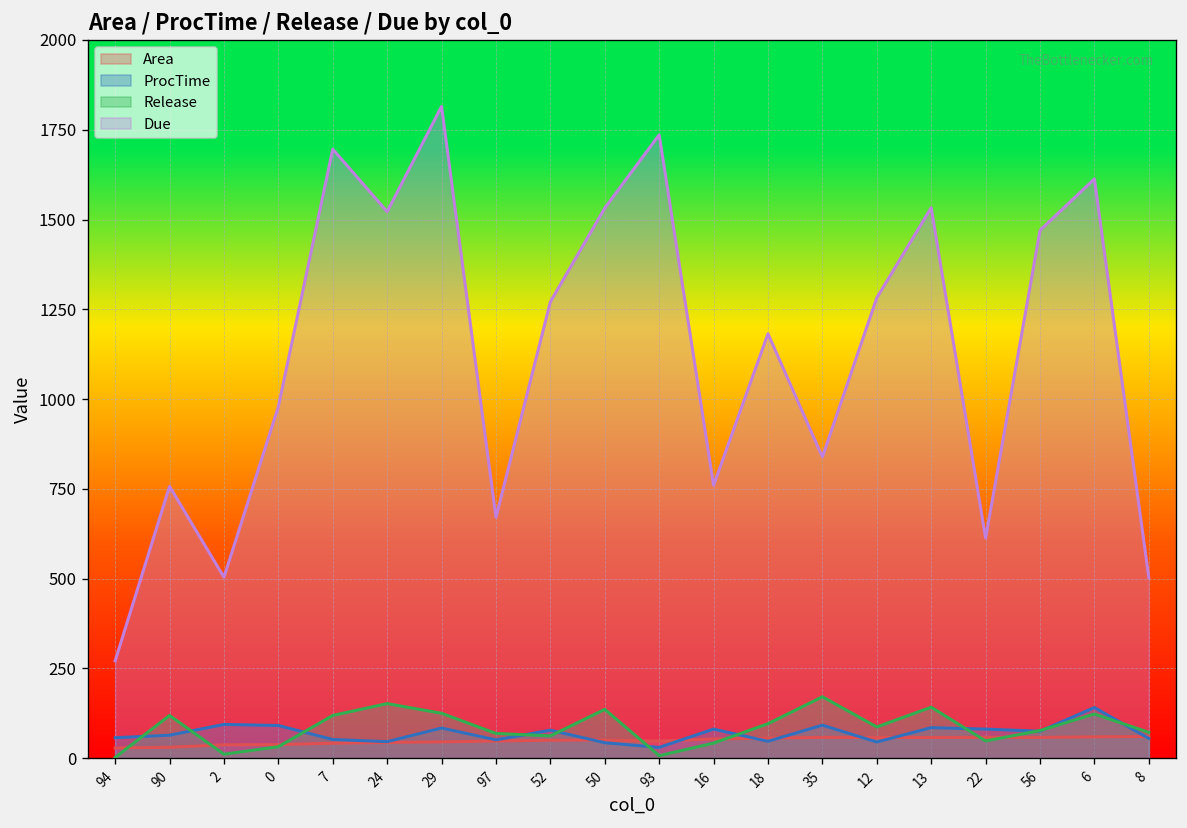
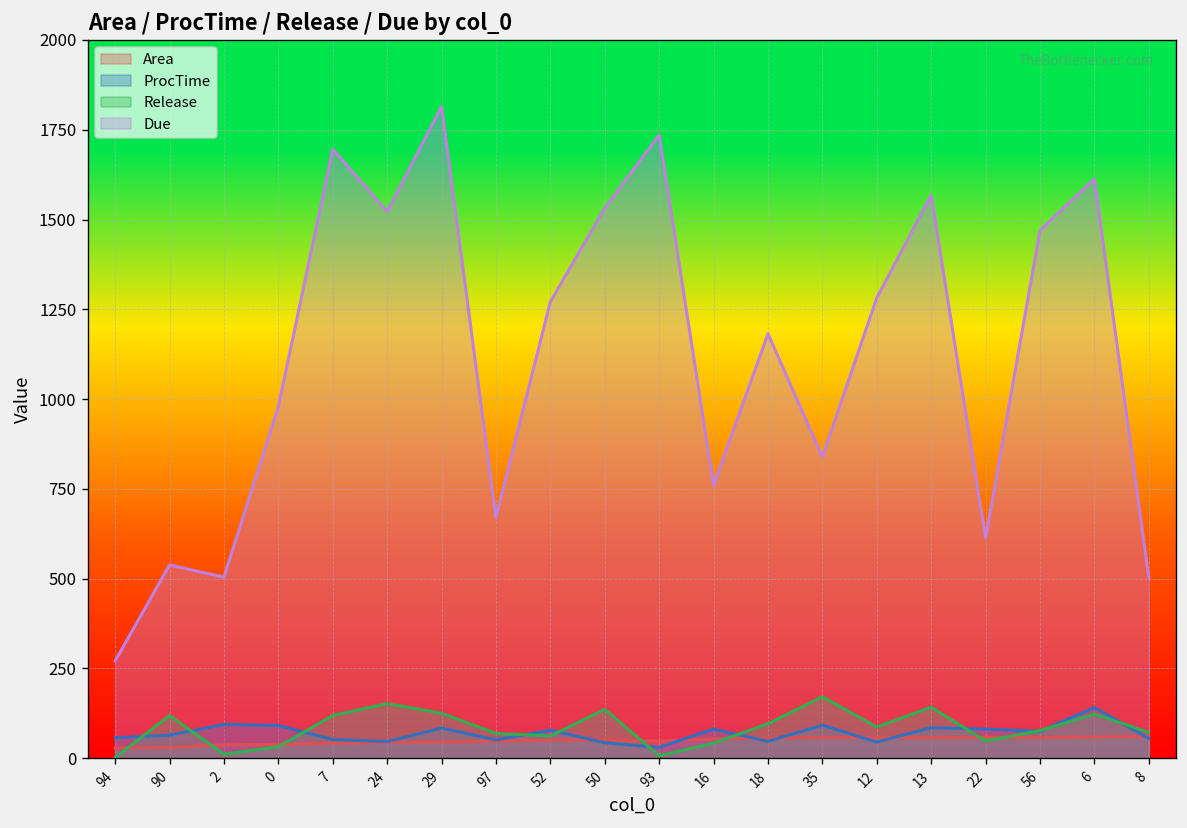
Due, 90: 760 -> 540
Due, 13: 1530 -> 1570
